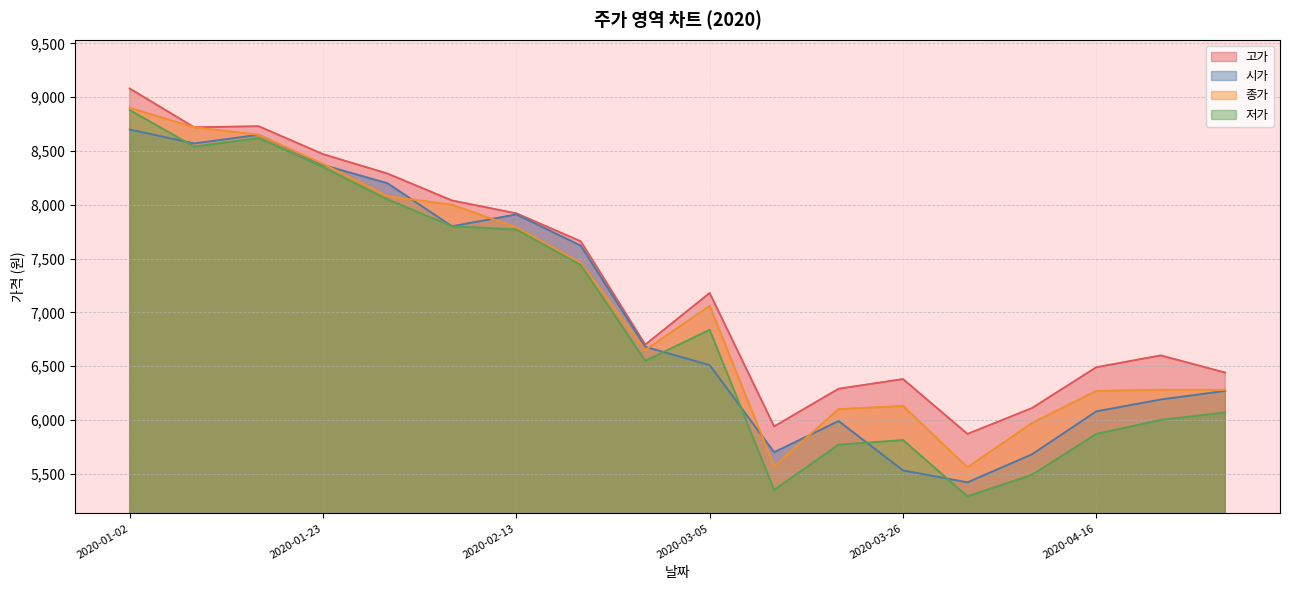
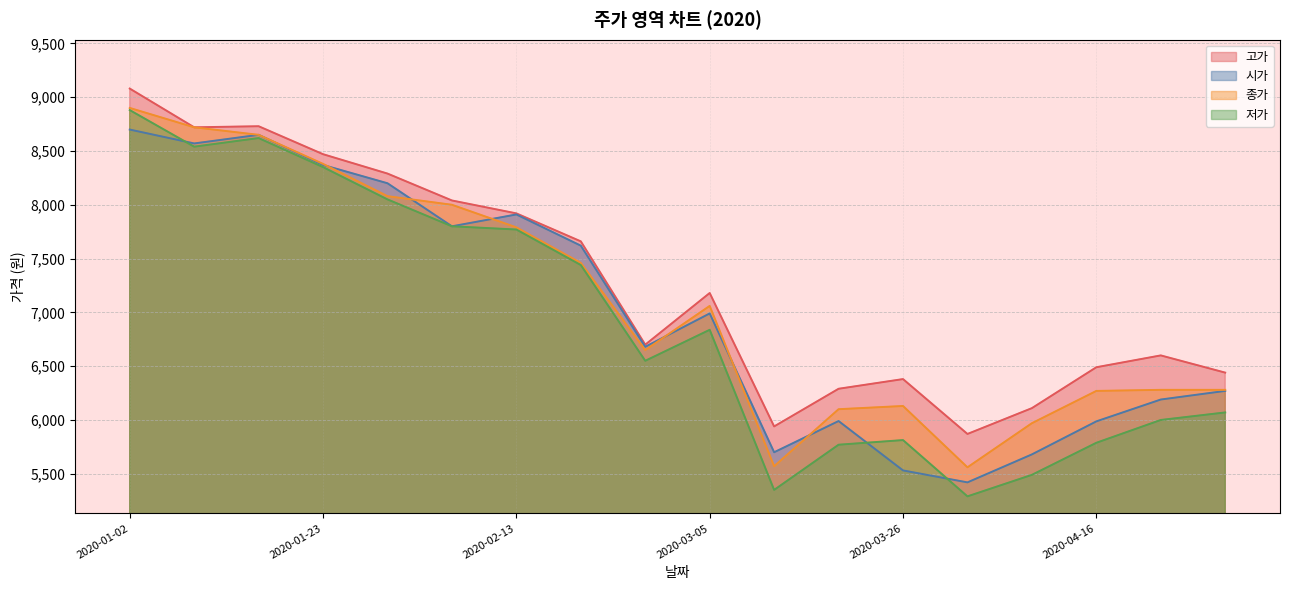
시가, 2020-03-05: 6,510 -> 6,990
시가, 2020-04-16: 6,080 -> 5,990
저가, 2020-04-16: 5,870 -> 5,790
